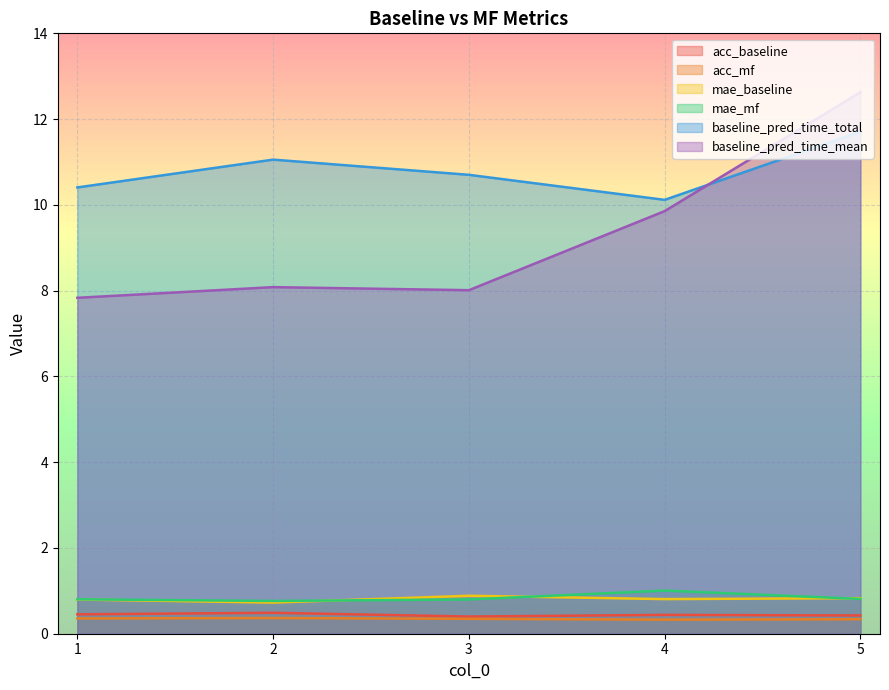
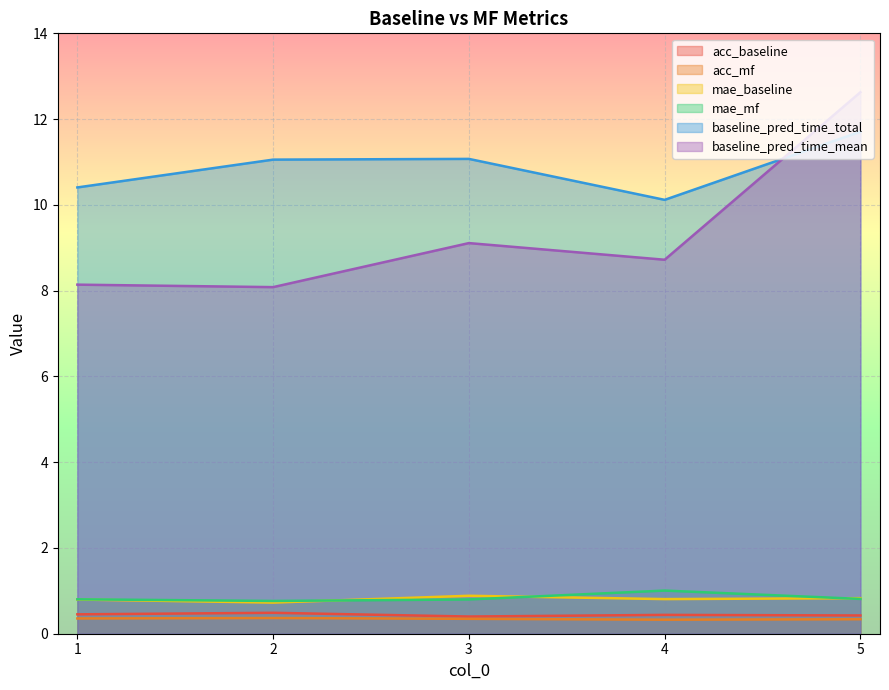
baseline_pred_time_mean, 1: 7.8 -> 8.1
baseline_pred_time_total, 3: 10.7 -> 11.1
baseline_pred_time_mean, 3: 8.0 -> 9.1
baseline_pred_time_mean, 4: 9.9 -> 8.7
